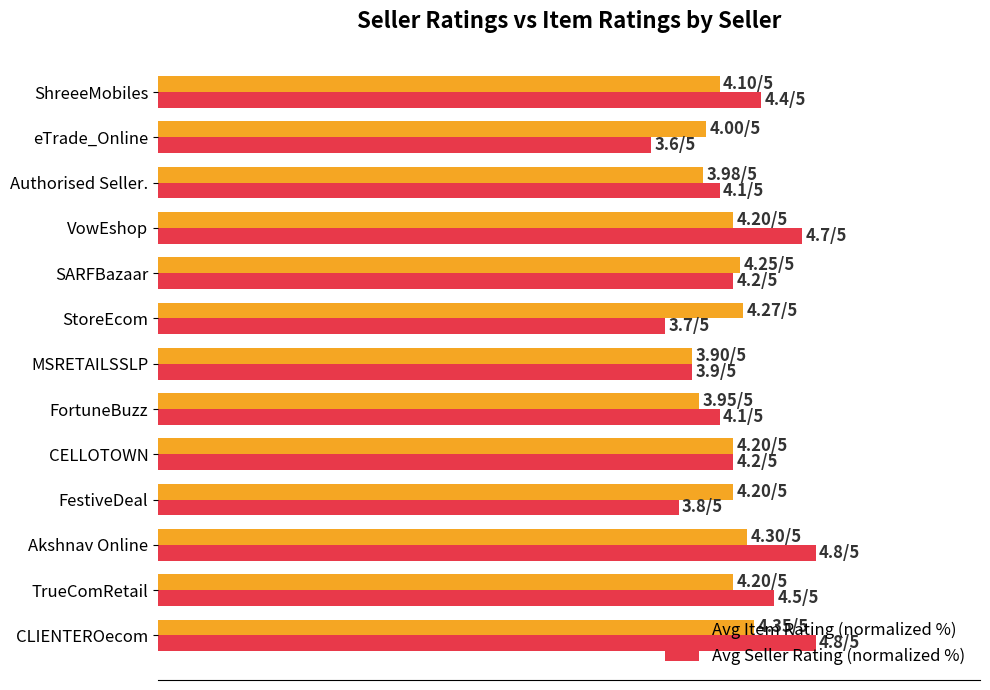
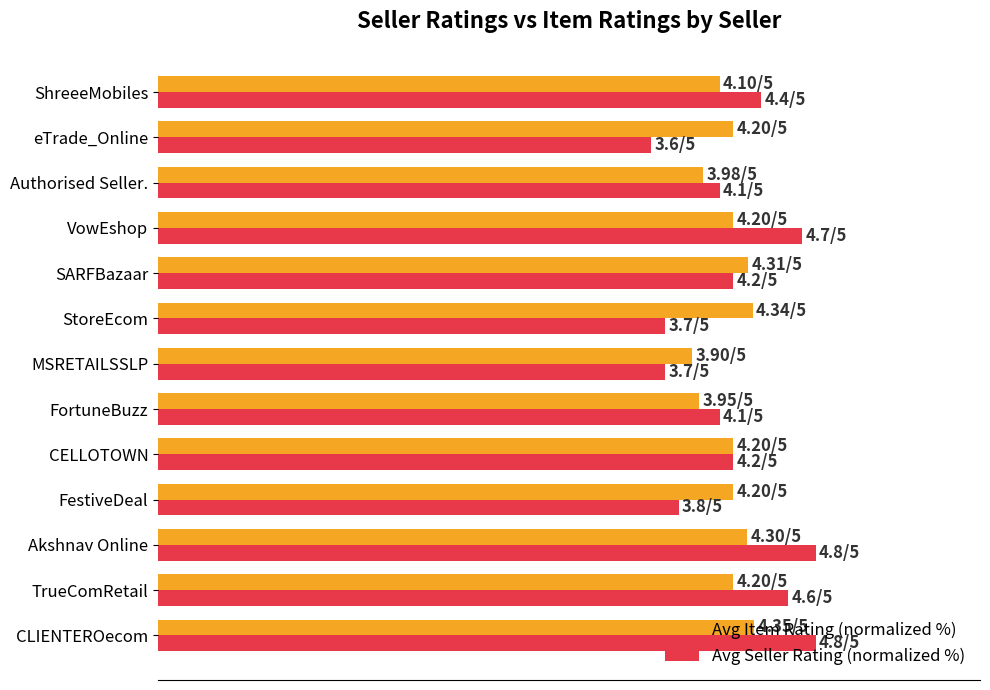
Avg Item Rating (normalized %), eTrade_Online: 4.00 -> 4.20
Avg Item Rating (normalized %), SARFBazaar: 4.25 -> 4.31
Avg Item Rating (normalized %), StoreEcom: 4.27 -> 4.34
Avg Seller Rating (normalized %), MSRETAILSSLP: 3.9 -> 3.7
Avg Seller Rating (normalized %), TrueComRetail: 4.5 -> 4.6
